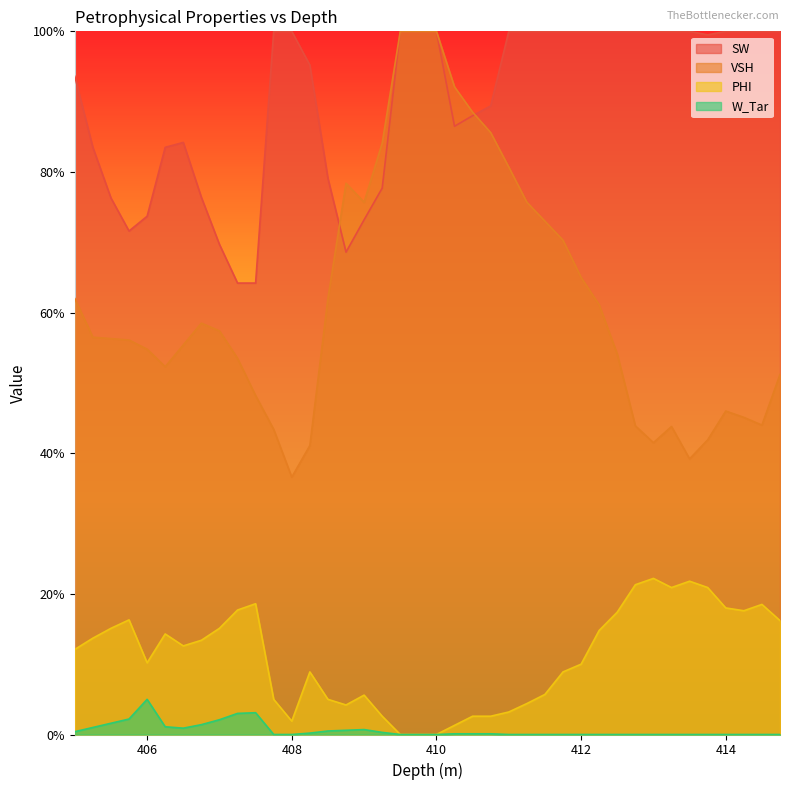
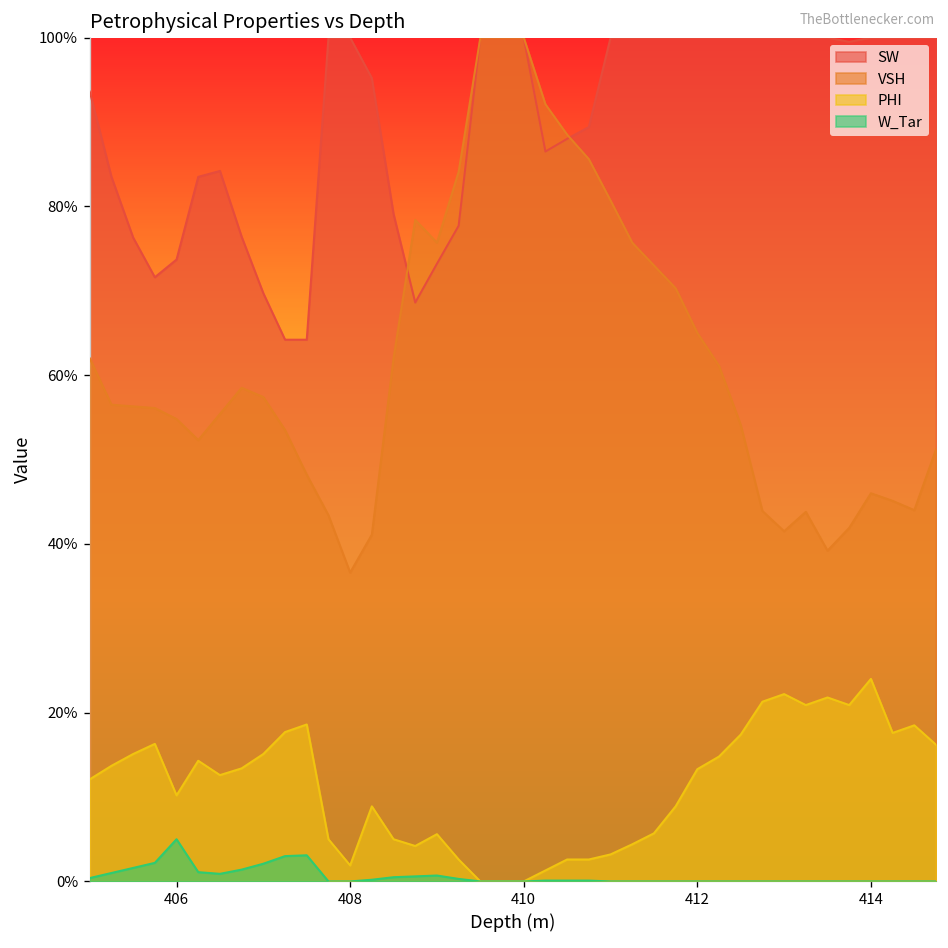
PHI, 412: 10% -> 13%
PHI, 414: 18% -> 24%
